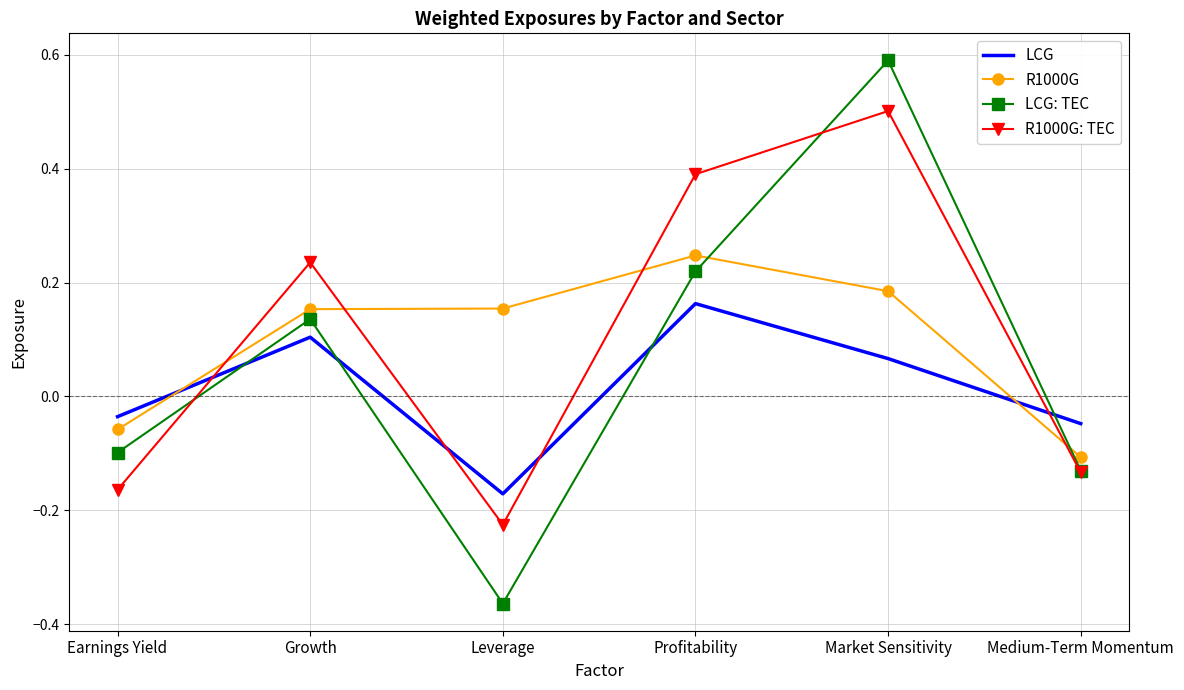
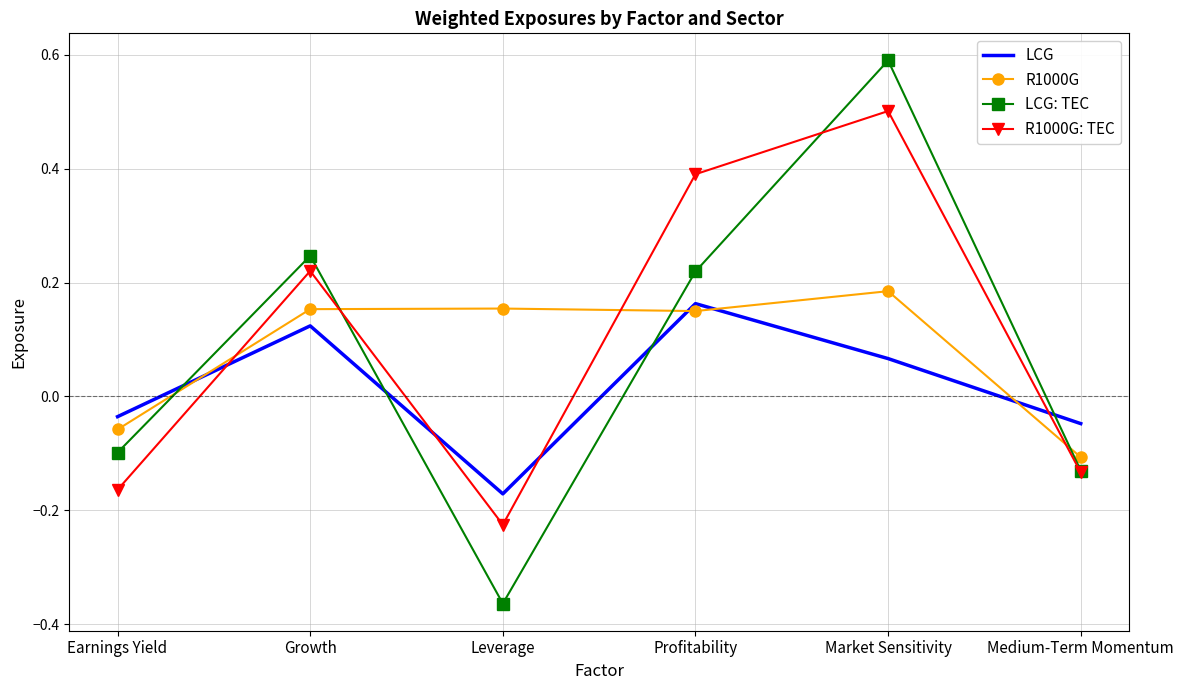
LCG, Growth: 0.10 -> 0.12
LCG: TEC, Growth: 0.14 -> 0.25
R1000G: TEC, Growth: 0.24 -> 0.22
R1000G, Profitability: 0.25 -> 0.15
